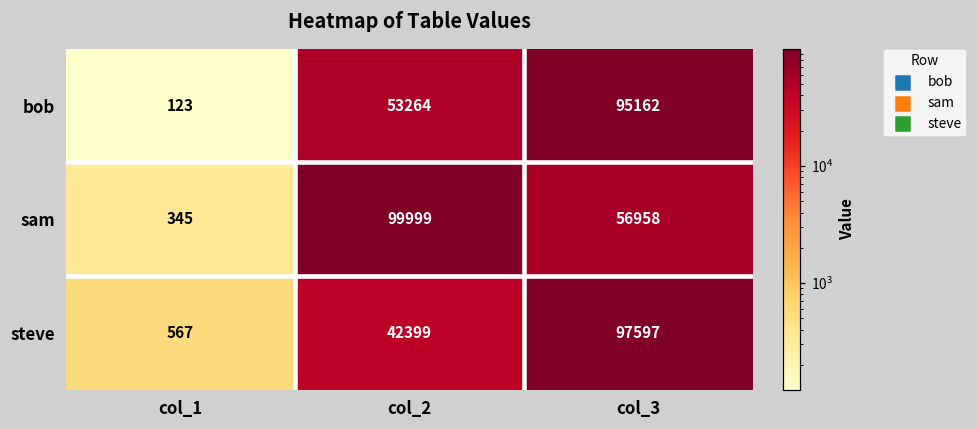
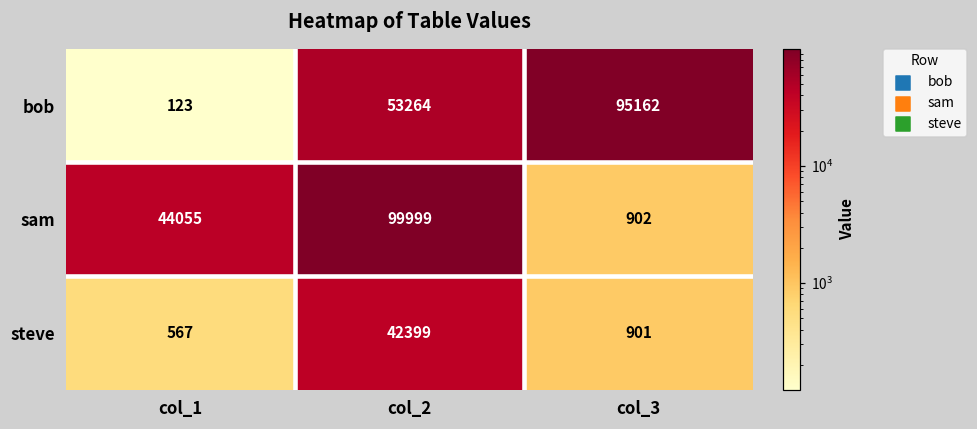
sam, col_1: 345 -> 44055
sam, col_3: 56958 -> 902
steve, col_3: 97597 -> 901
